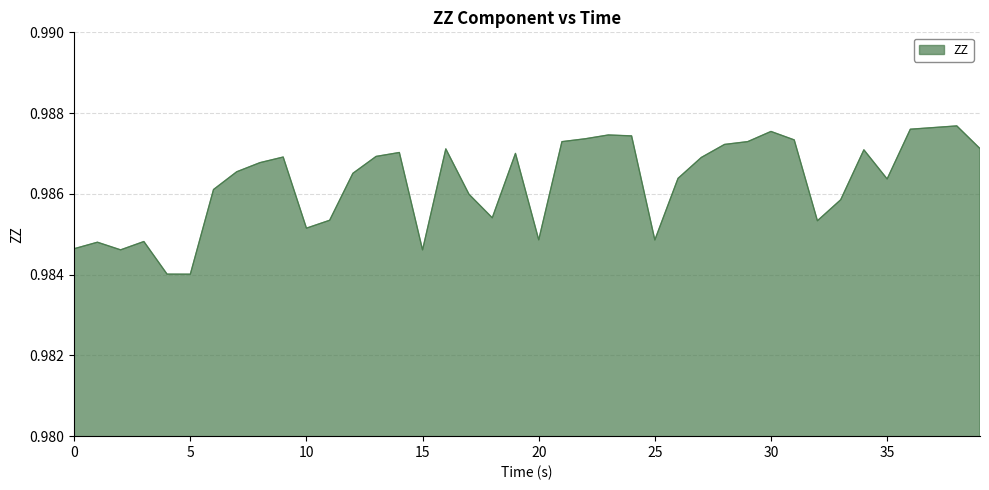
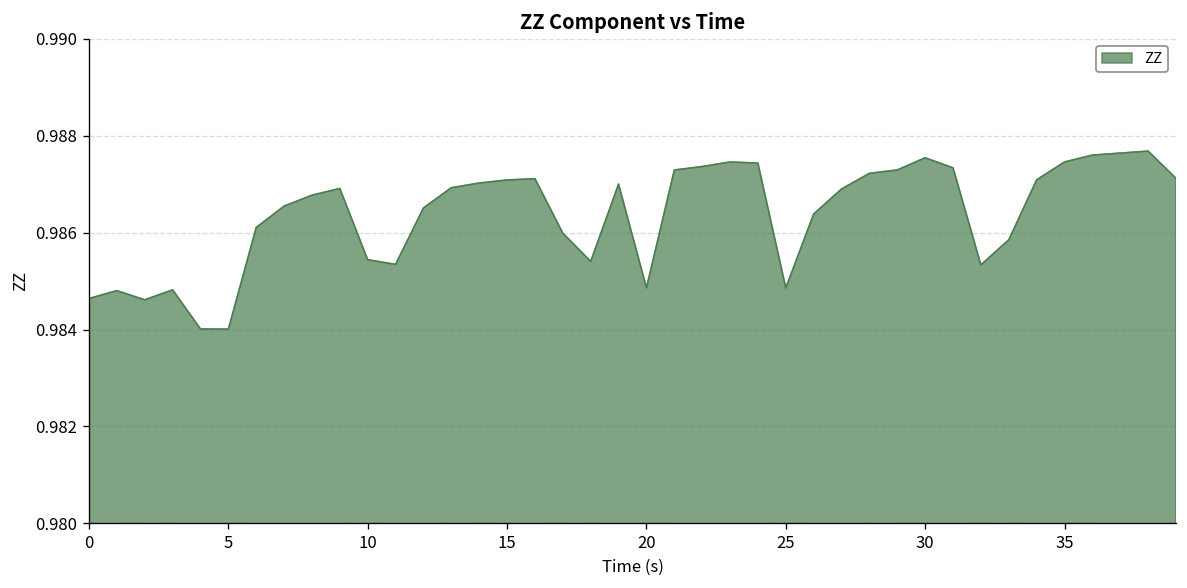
10: 0.9852 -> 0.9854
15: 0.9846 -> 0.9871
35: 0.9864 -> 0.9875
